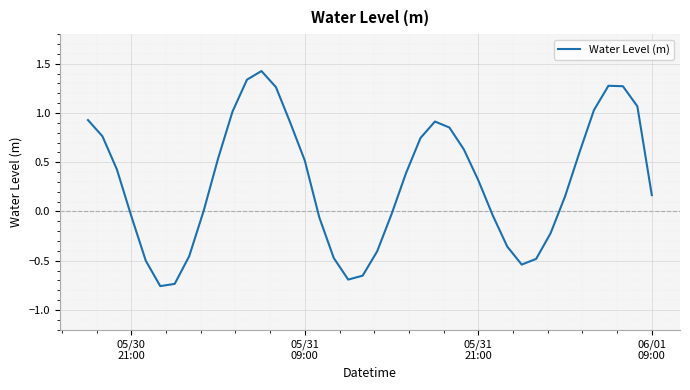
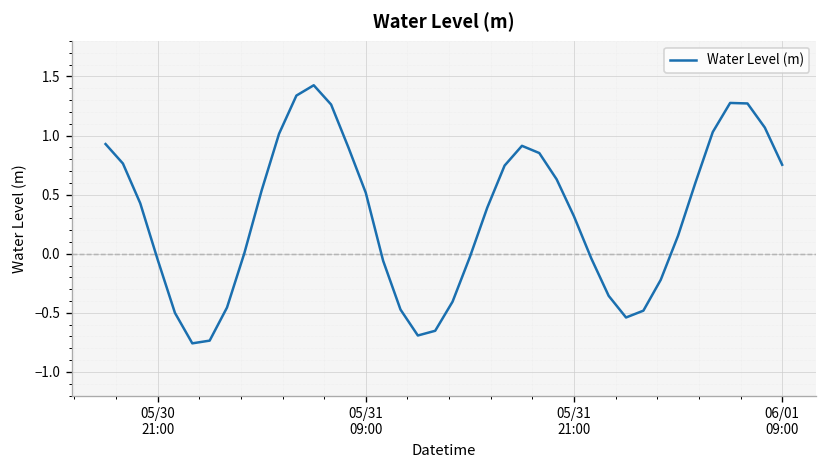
06/01 09:00: 0.2 -> 0.8
